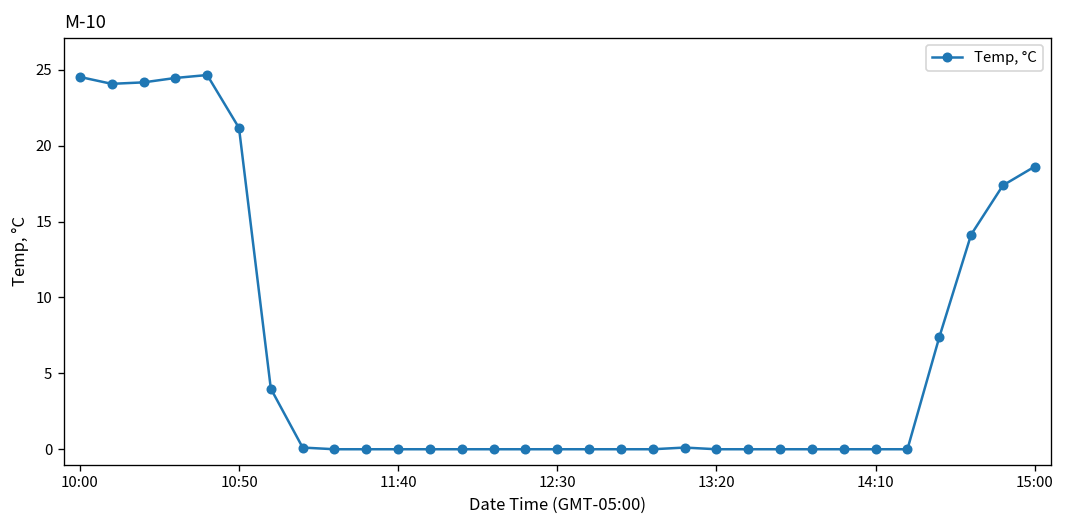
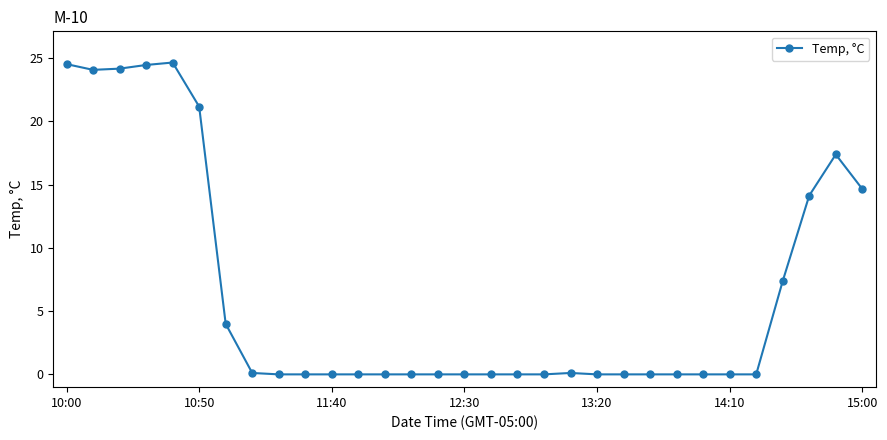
15:00: 18.6 -> 14.7
